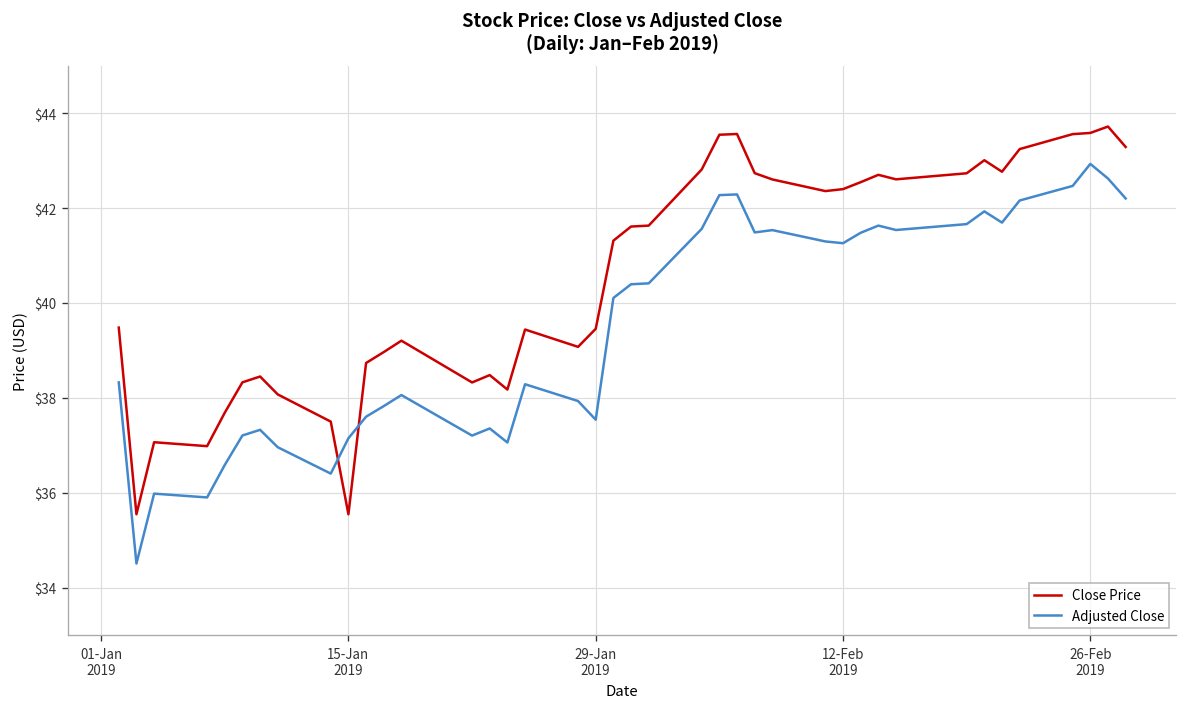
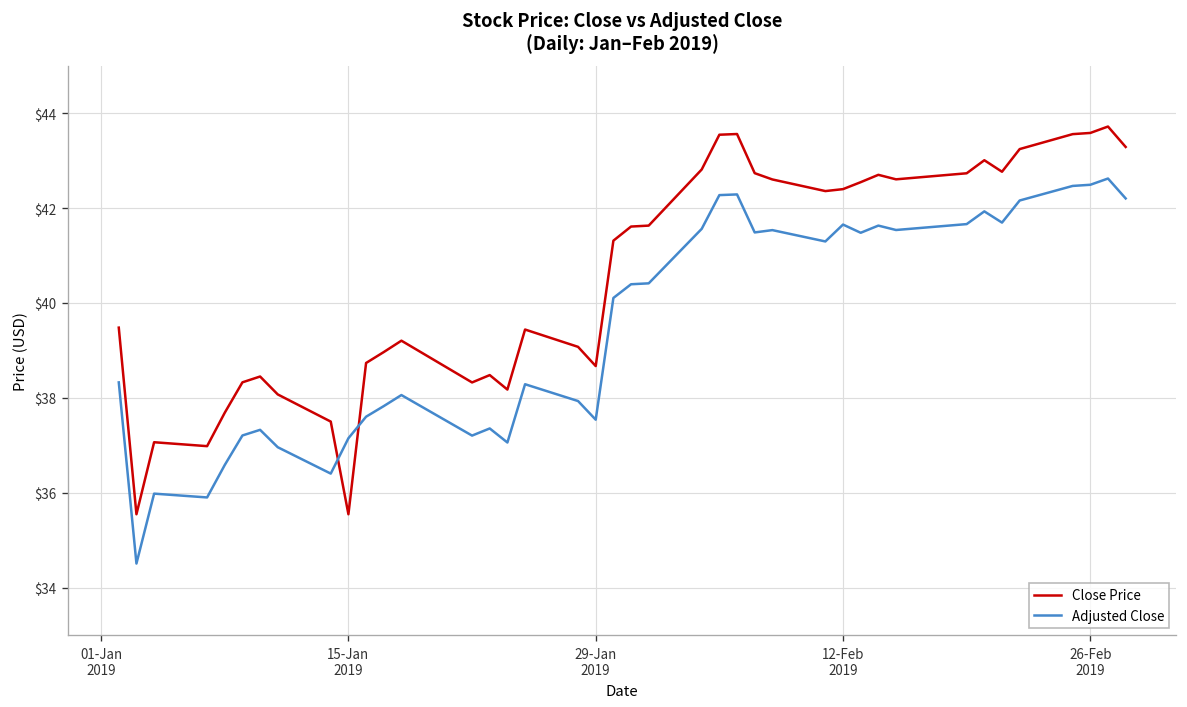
Close Price, 29-Jan 2019: $39.5 -> $38.7
Adjusted Close, 12-Feb 2019: $41.3 -> $41.7
Adjusted Close, 26-Feb 2019: $42.9 -> $42.5
